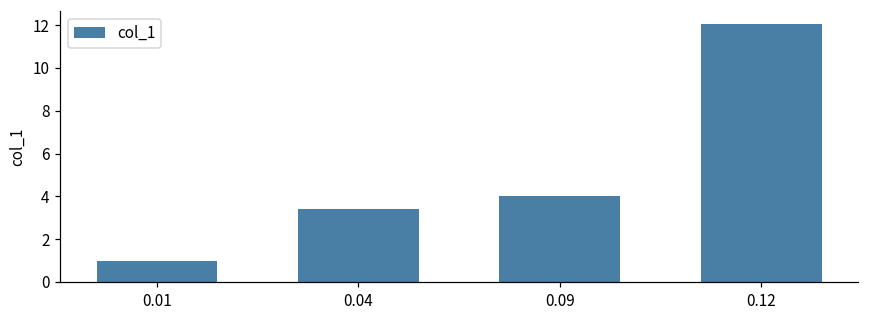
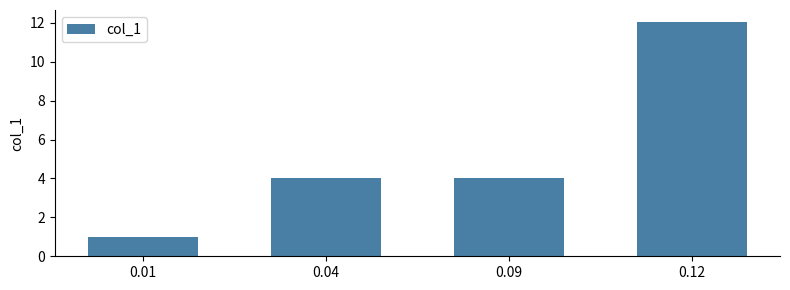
0.04: 3.4 -> 4.0
